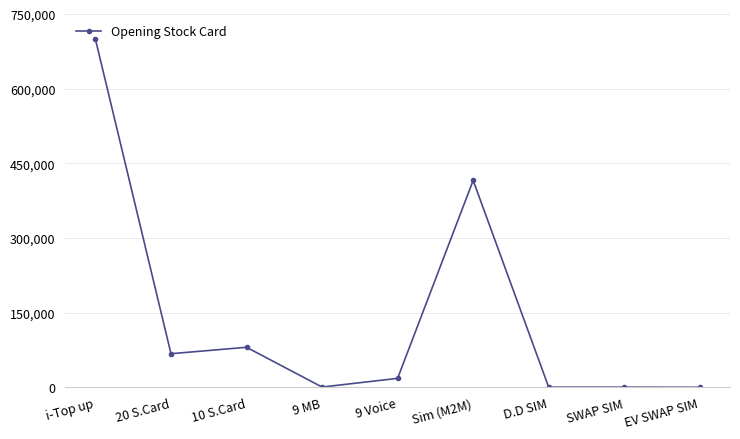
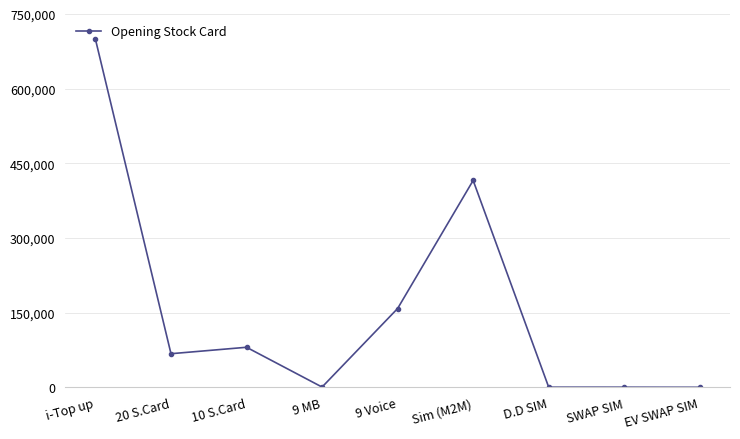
9 Voice: 20,000 -> 160,000
